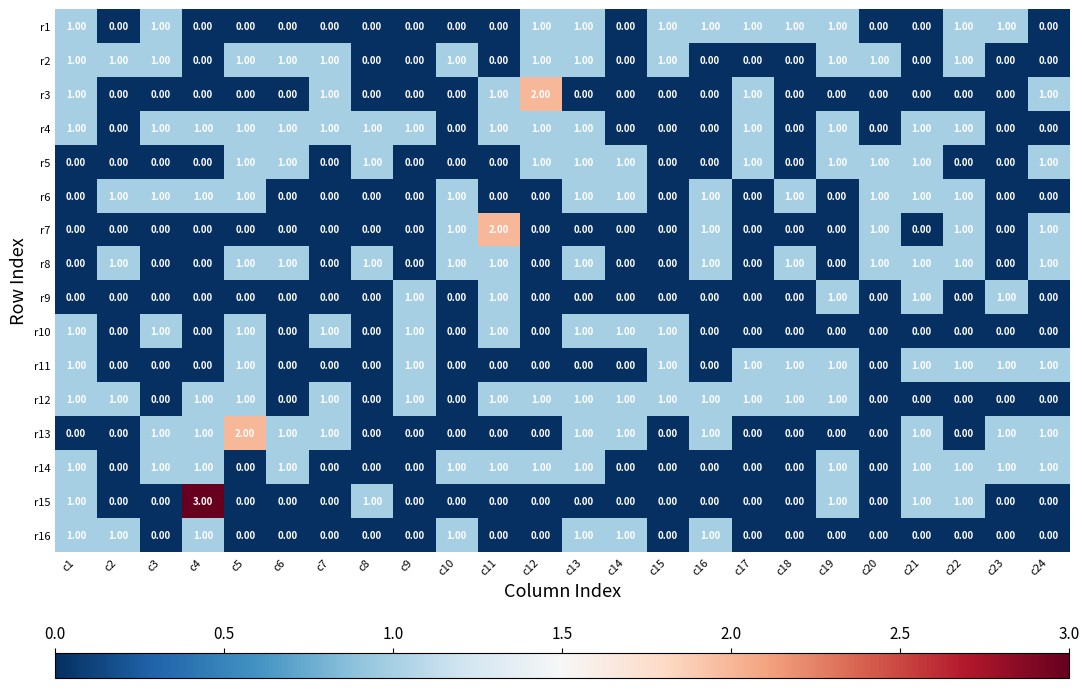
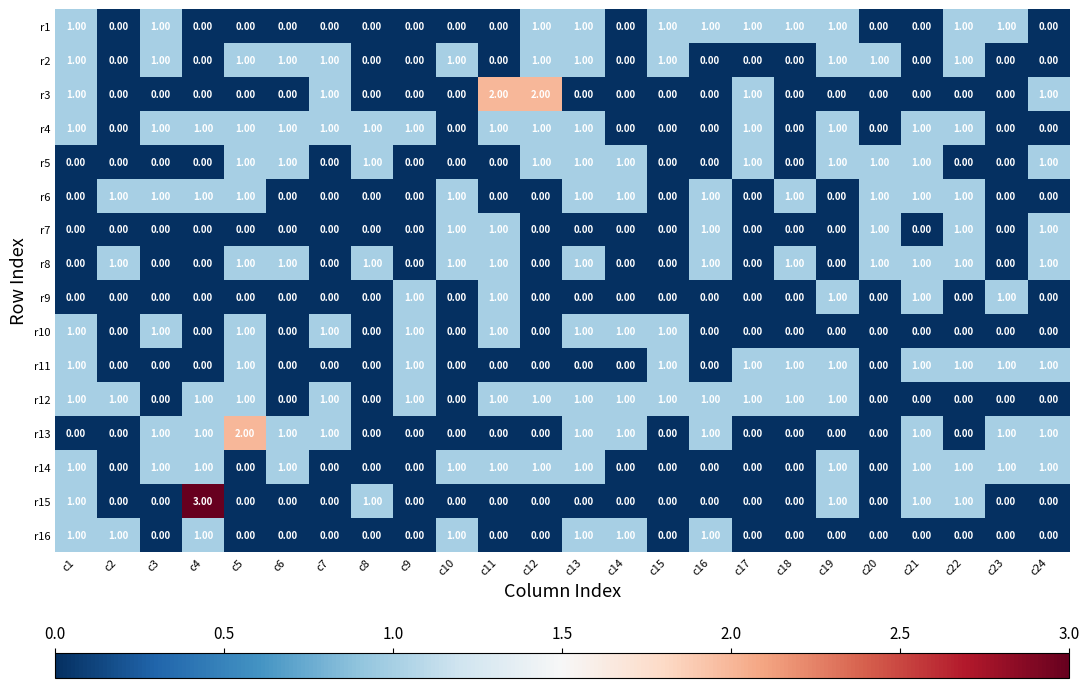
r2, c2: 1.00 -> 0.00
r3, c11: 1.00 -> 2.00
r7, c11: 2.00 -> 1.00
